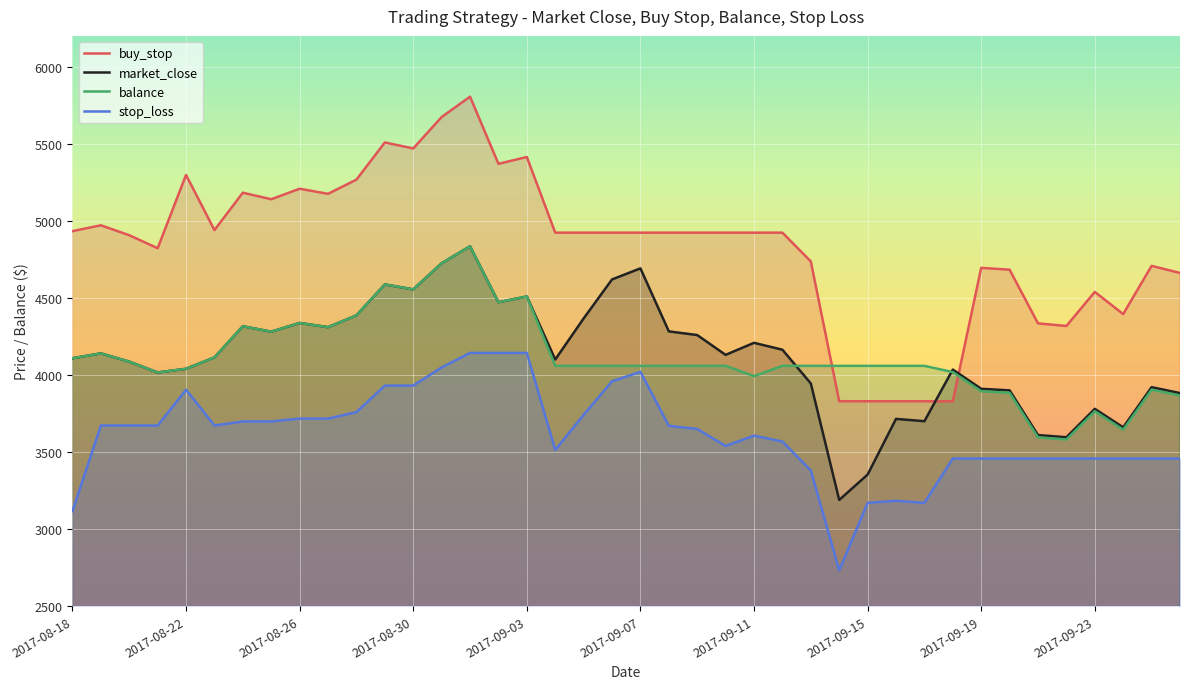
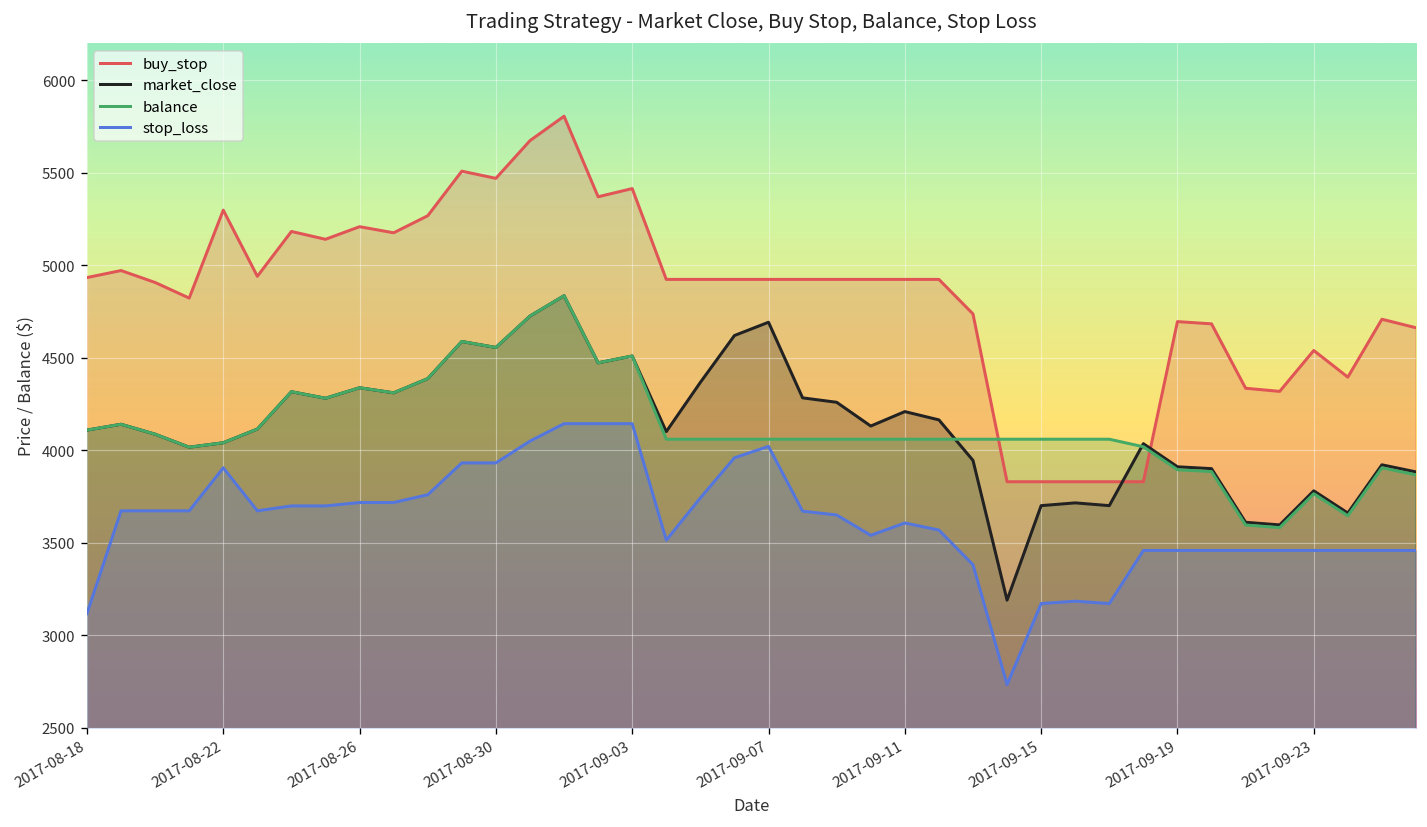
balance, 2017-09-11: 3990 -> 4060
market_close, 2017-09-15: 3350 -> 3700
